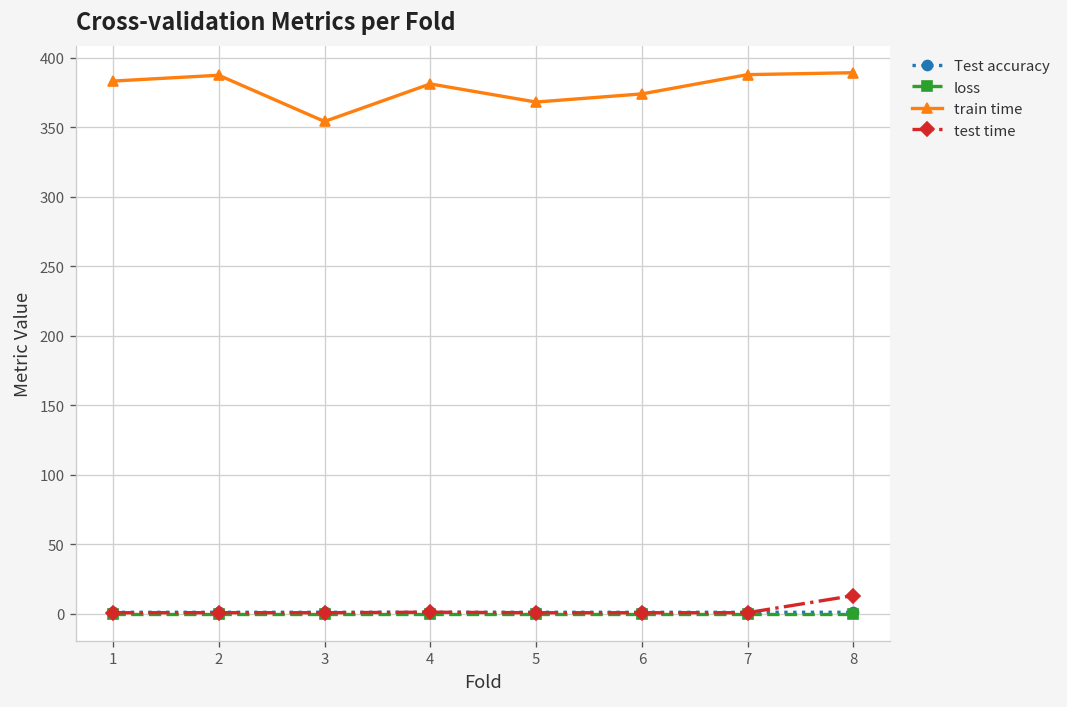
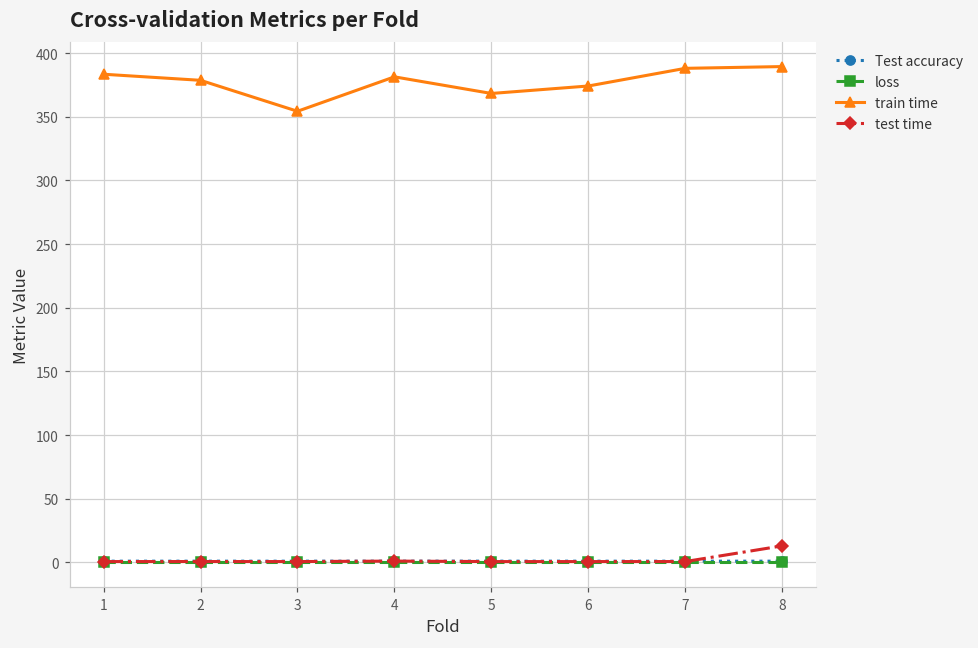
train time, 2: 388 -> 379
